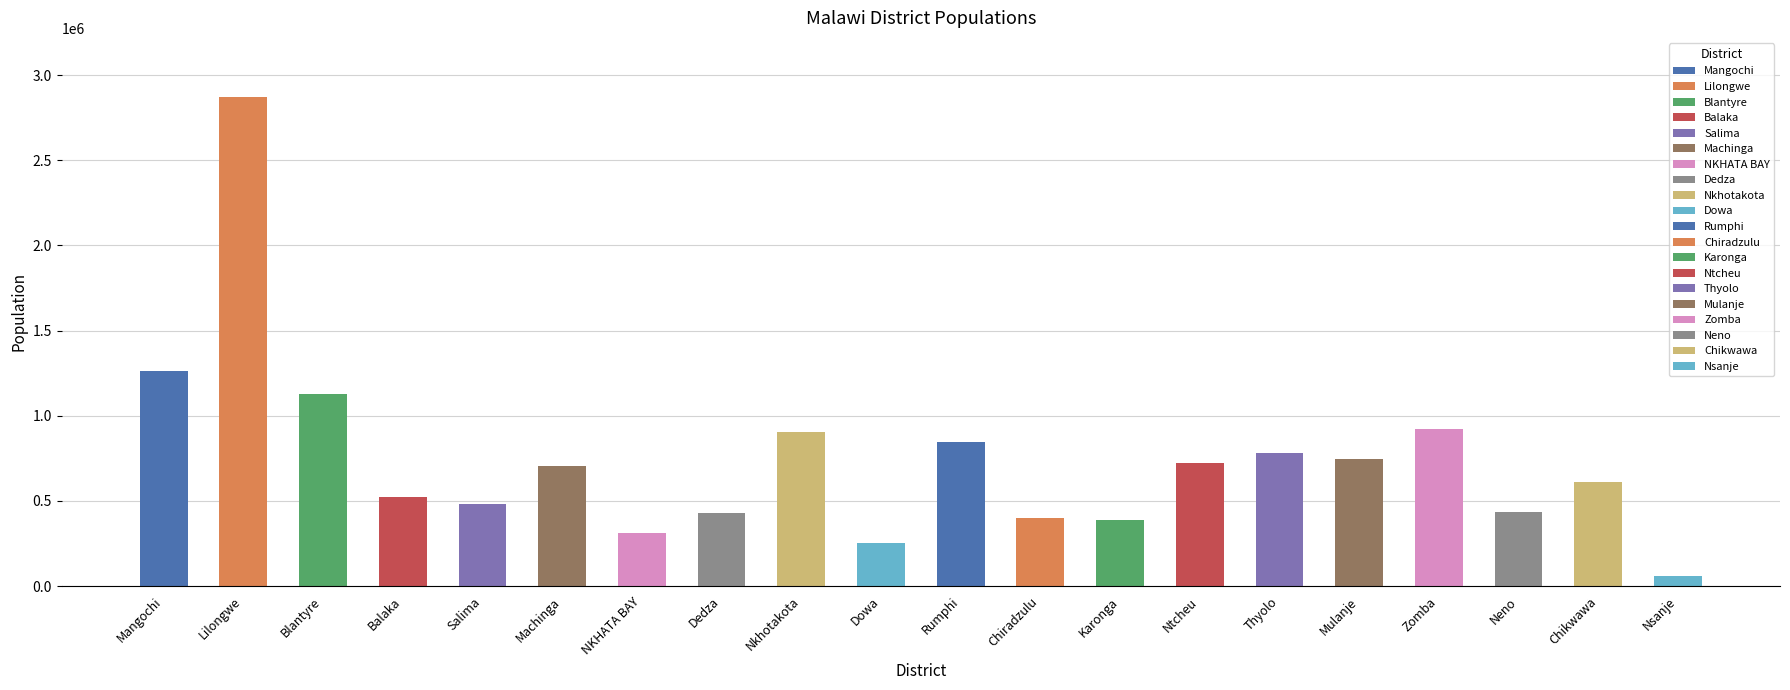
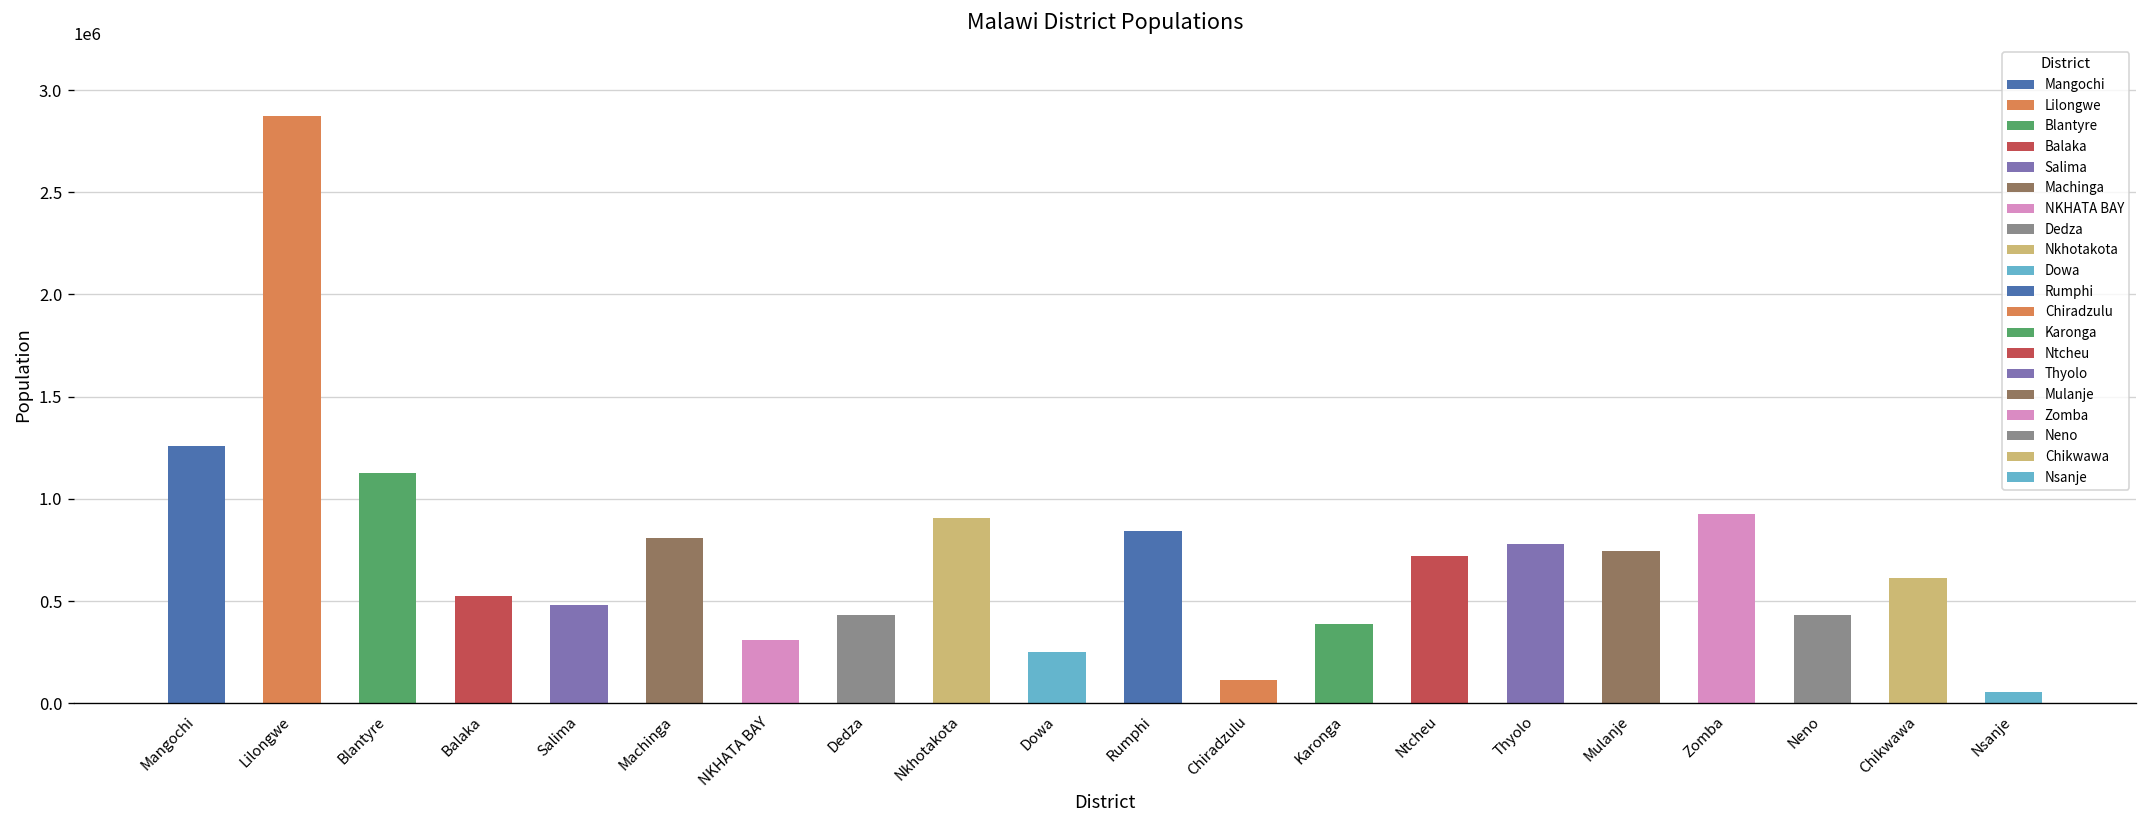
Machinga: 700000 -> 810000
Chiradzulu: 400000 -> 110000
